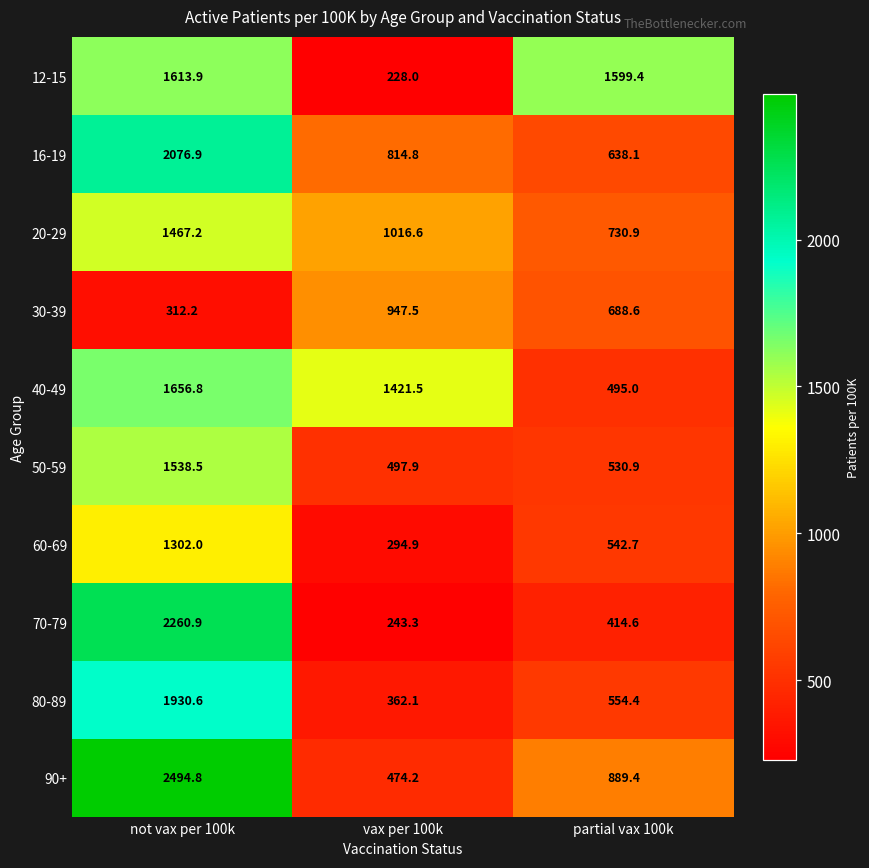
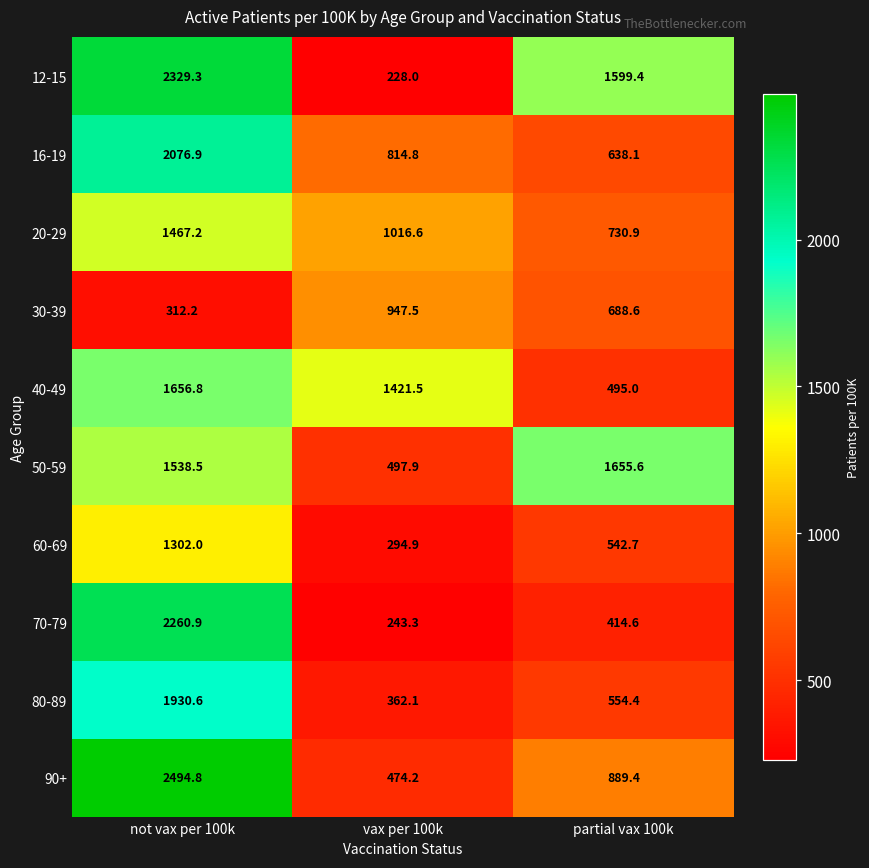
12-15, not vax per 100k: 1613.9 -> 2329.3
50-59, partial vax 100k: 530.9 -> 1655.6
